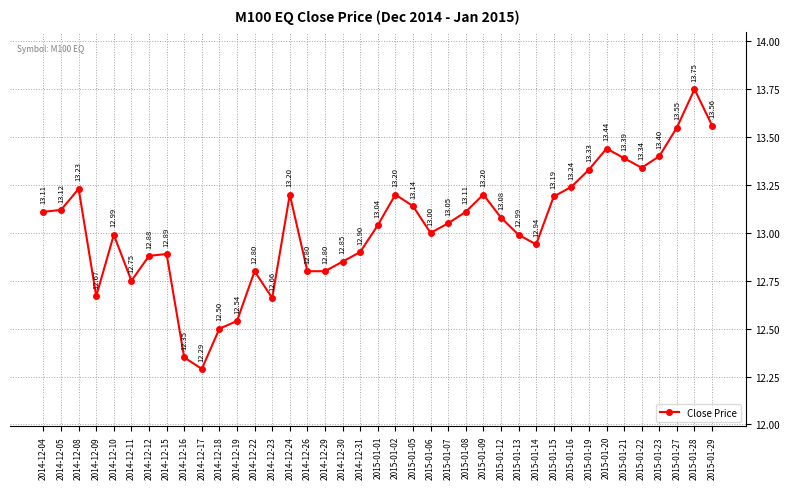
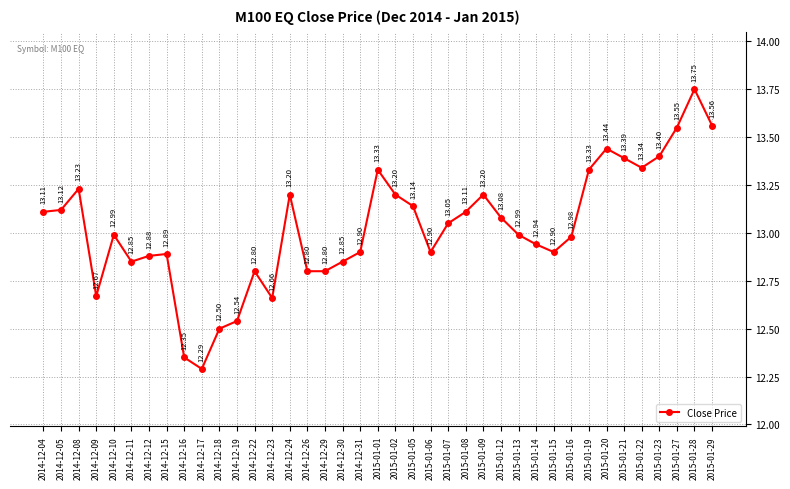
2014-12-11: 12.75 -> 12.85
2015-01-01: 13.04 -> 13.33
2015-01-06: 13.00 -> 12.90
2015-01-15: 13.19 -> 12.90
2015-01-16: 13.24 -> 12.98
